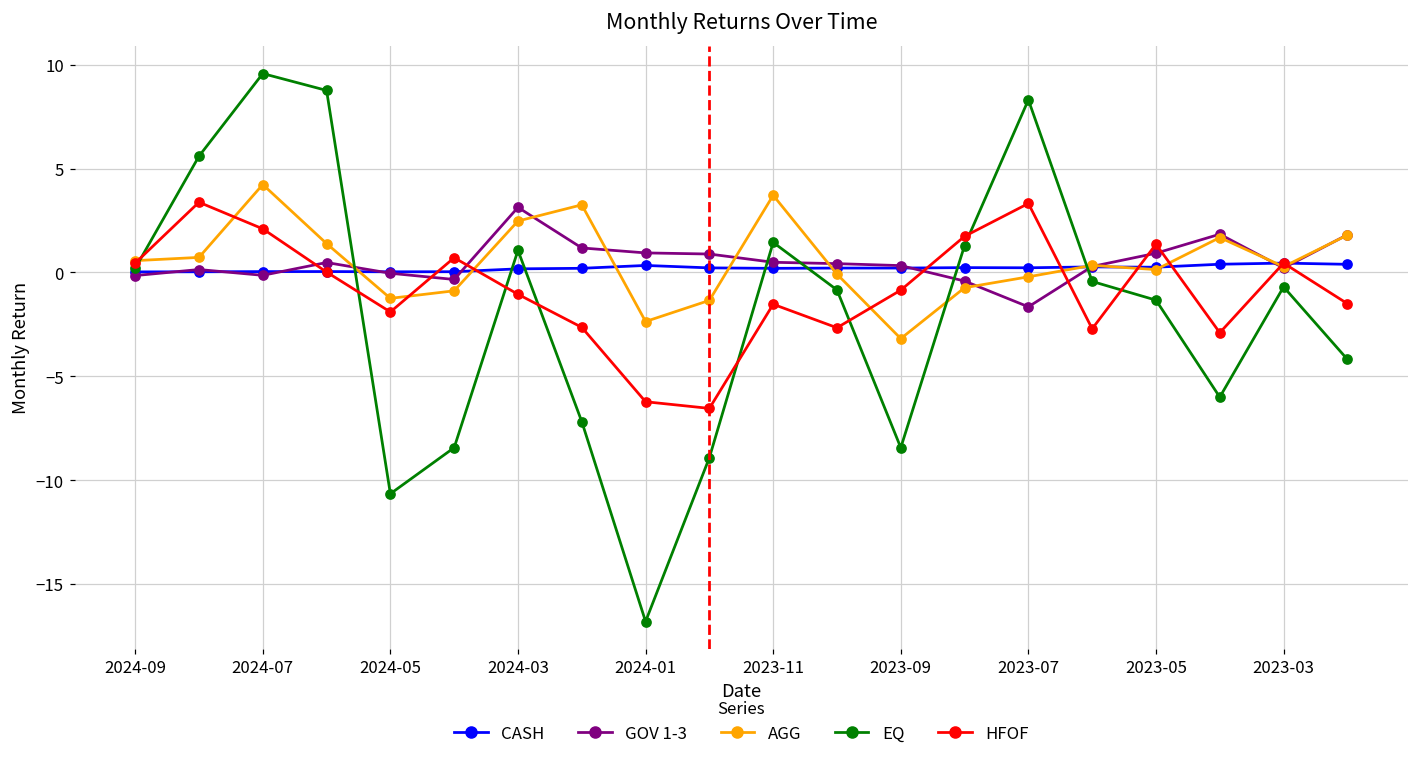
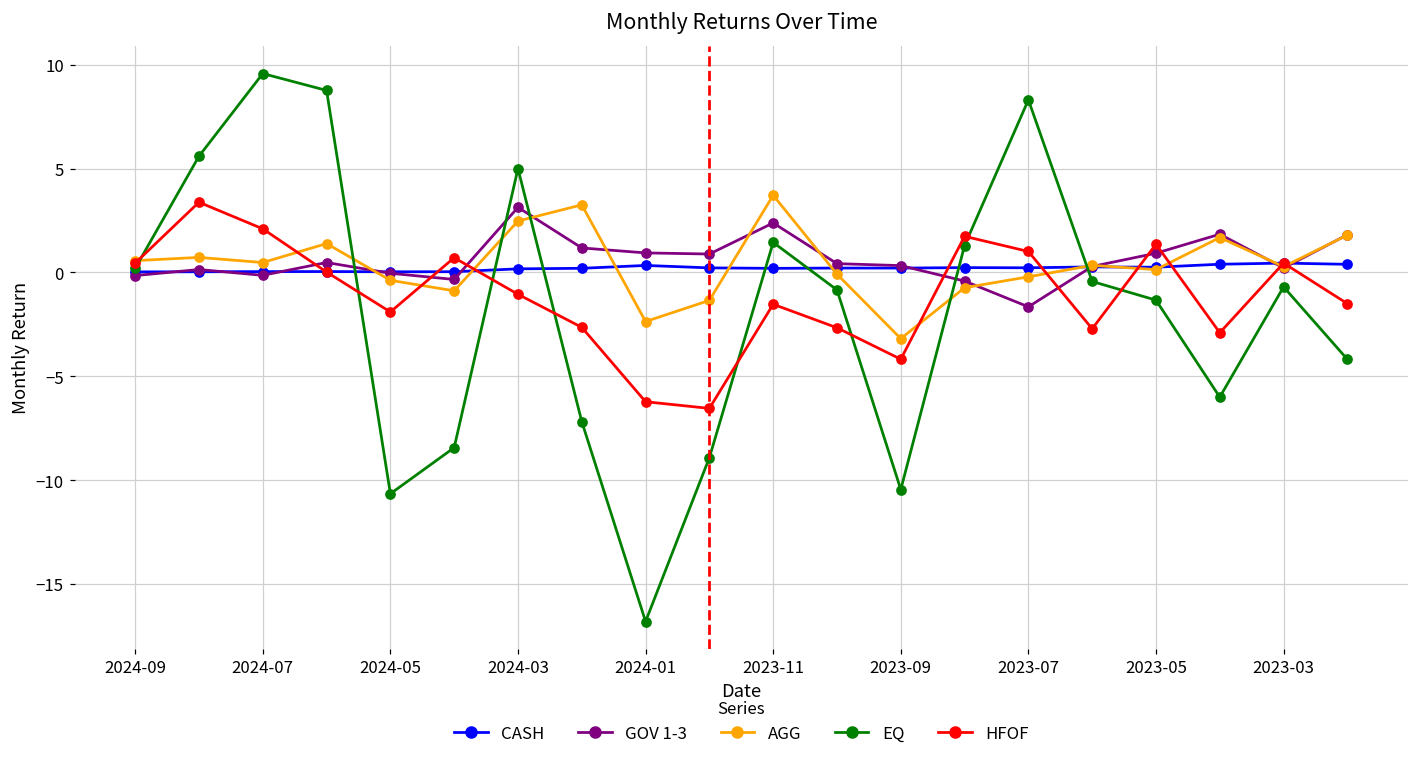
AGG, 2024-07: 4.2 -> 0.5
AGG, 2024-05: -1.2 -> -0.4
EQ, 2024-03: 1.1 -> 5.0
GOV 1-3, 2023-11: 0.5 -> 2.4
EQ, 2023-09: -8.4 -> -10.4
HFOF, 2023-09: -0.9 -> -4.2
HFOF, 2023-07: 3.3 -> 1.0
